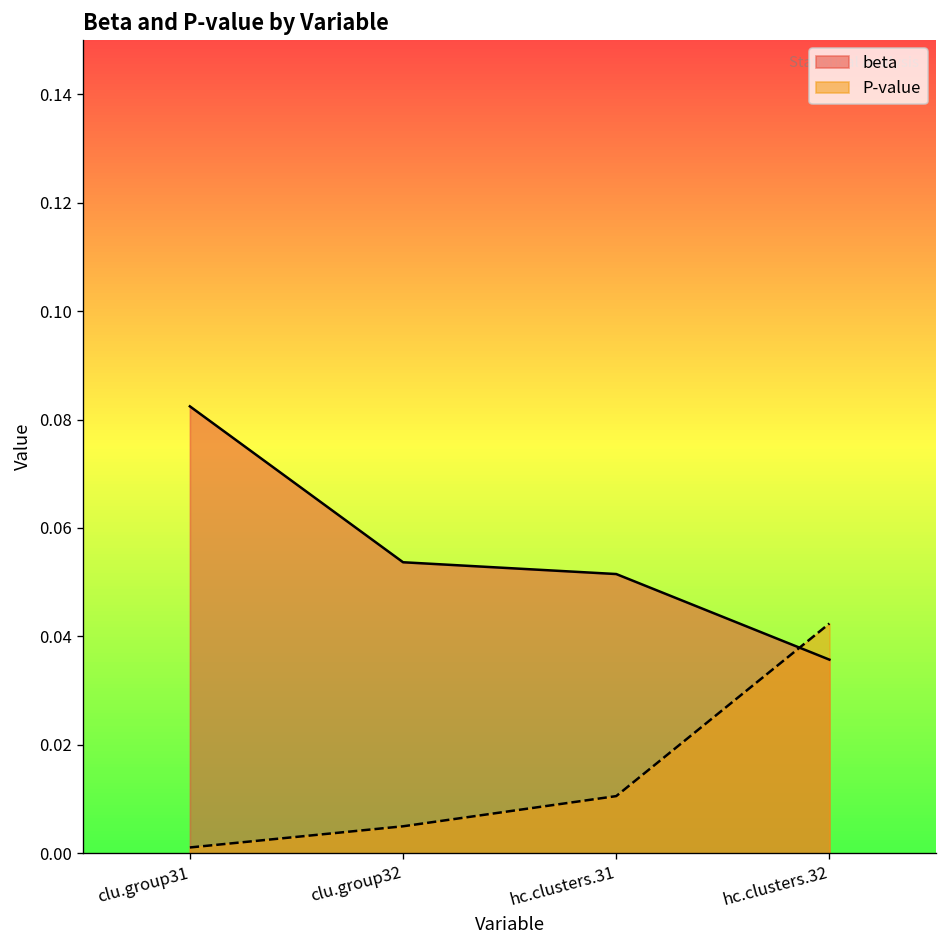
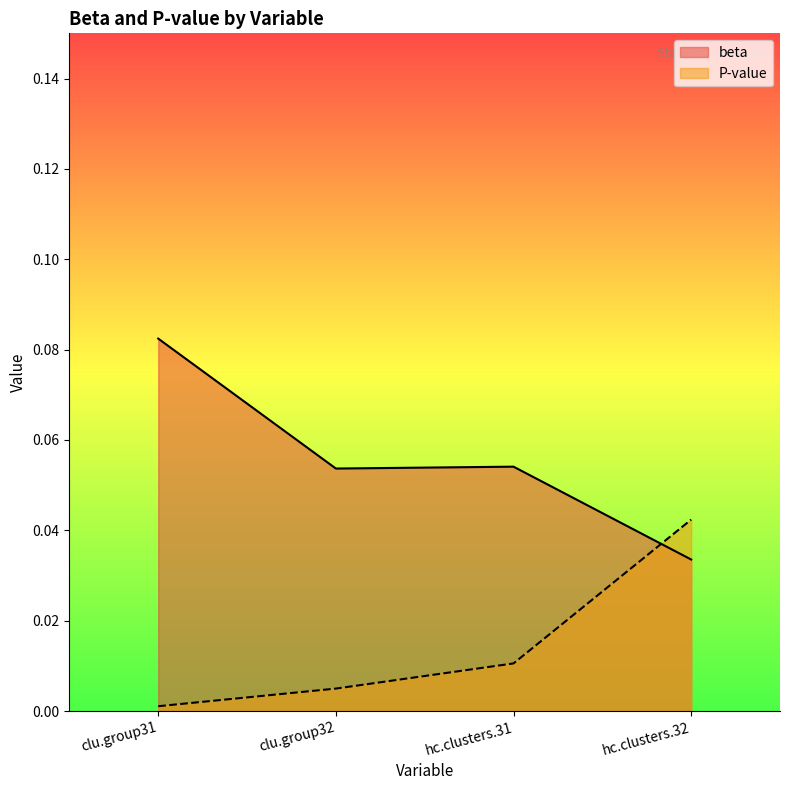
beta, hc.clusters.31: 0.052 -> 0.054
beta, hc.clusters.32: 0.036 -> 0.034
